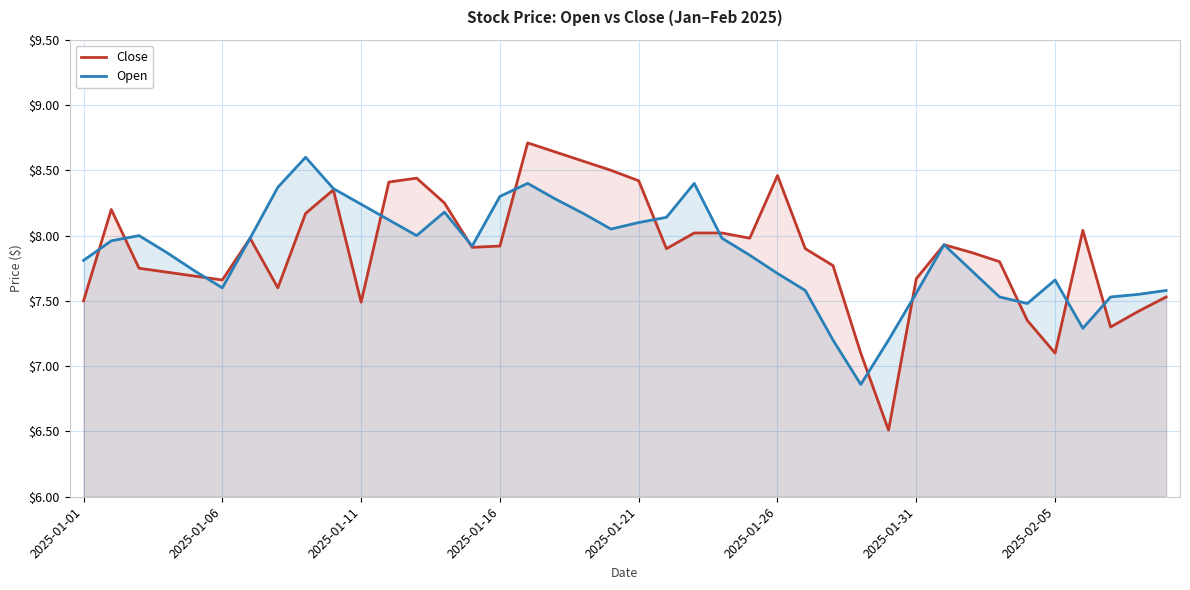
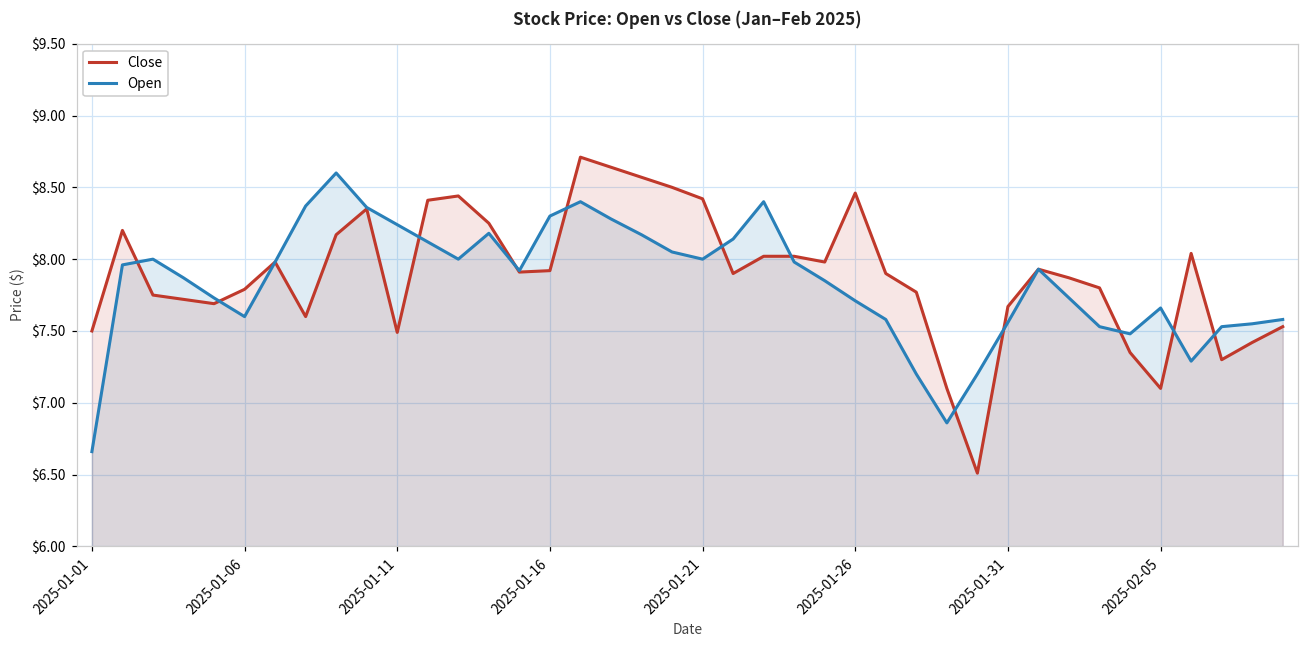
Open, 2025-01-01: $7.81 -> $6.66
Close, 2025-01-06: $7.66 -> $7.79
Open, 2025-01-21: $8.1 -> $8.0
